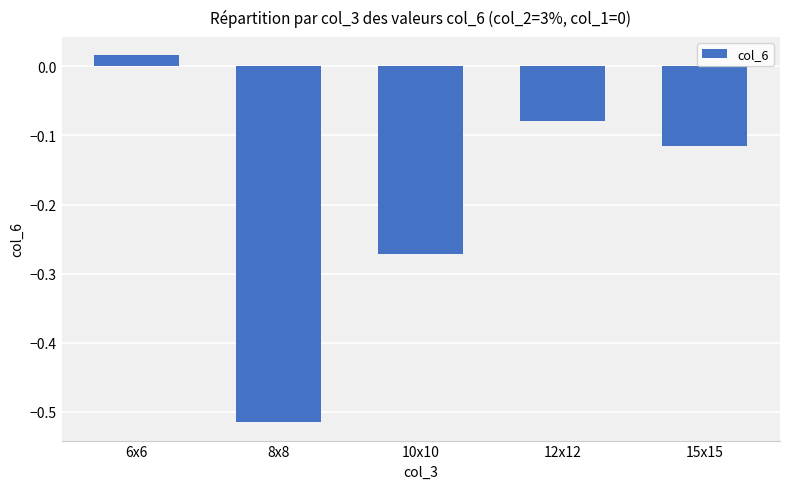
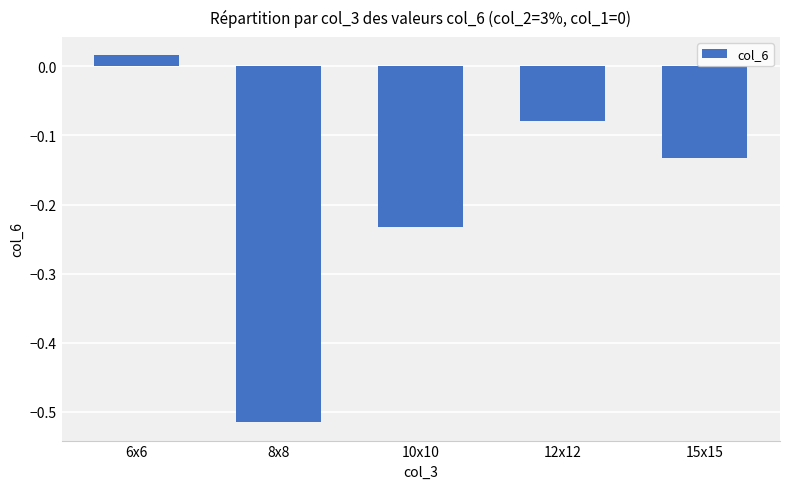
10x10: -0.27 -> -0.23
15x15: -0.12 -> -0.13
